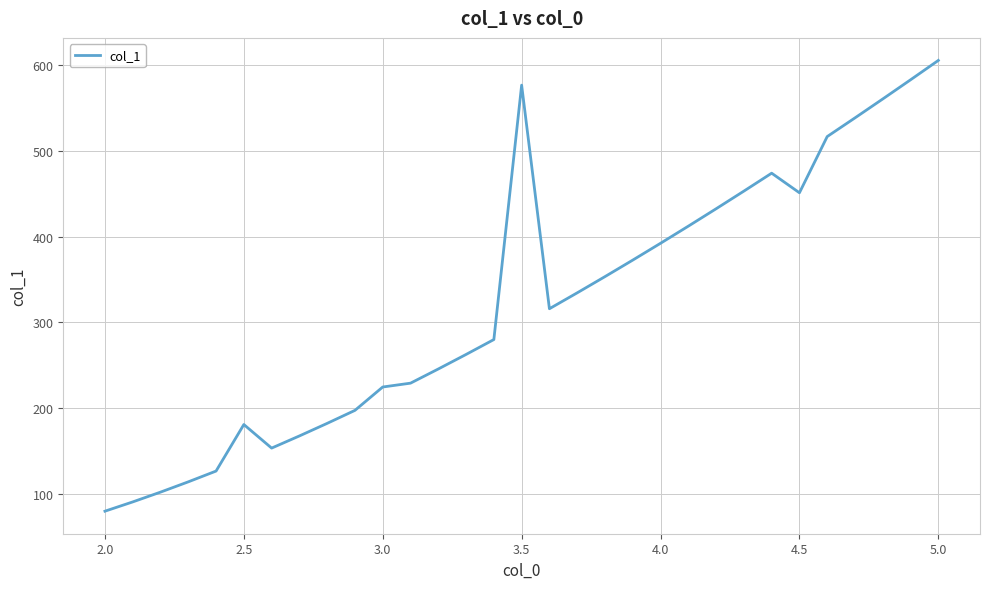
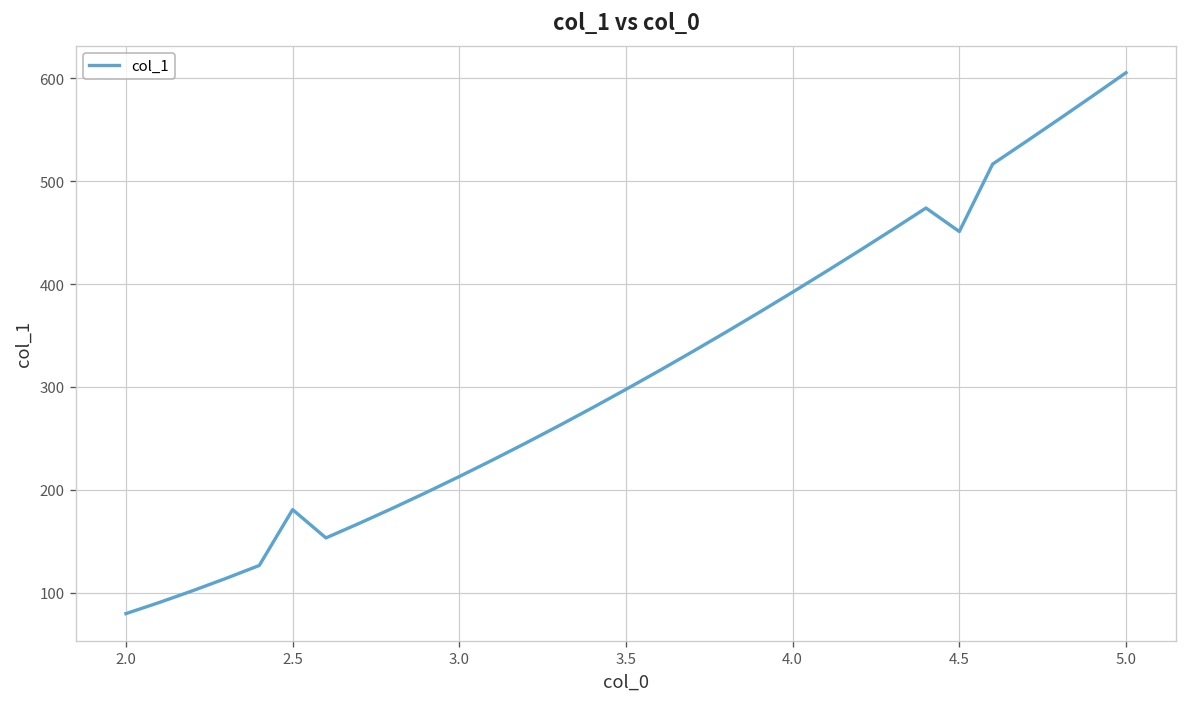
3.0: 220 -> 210
3.5: 580 -> 300
